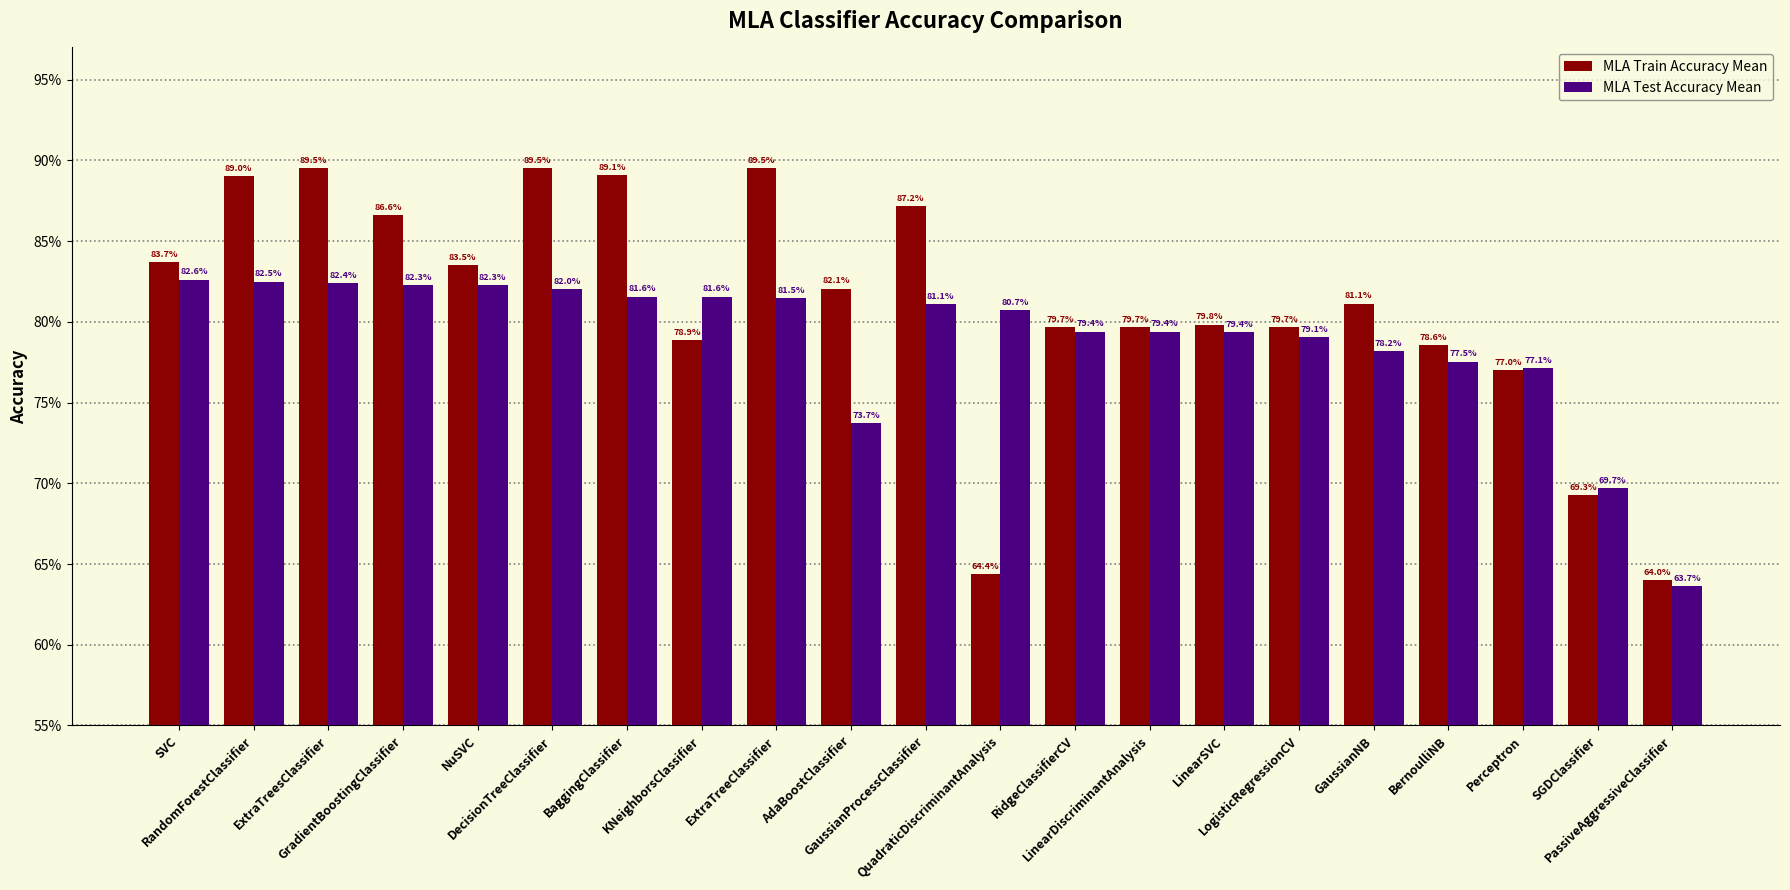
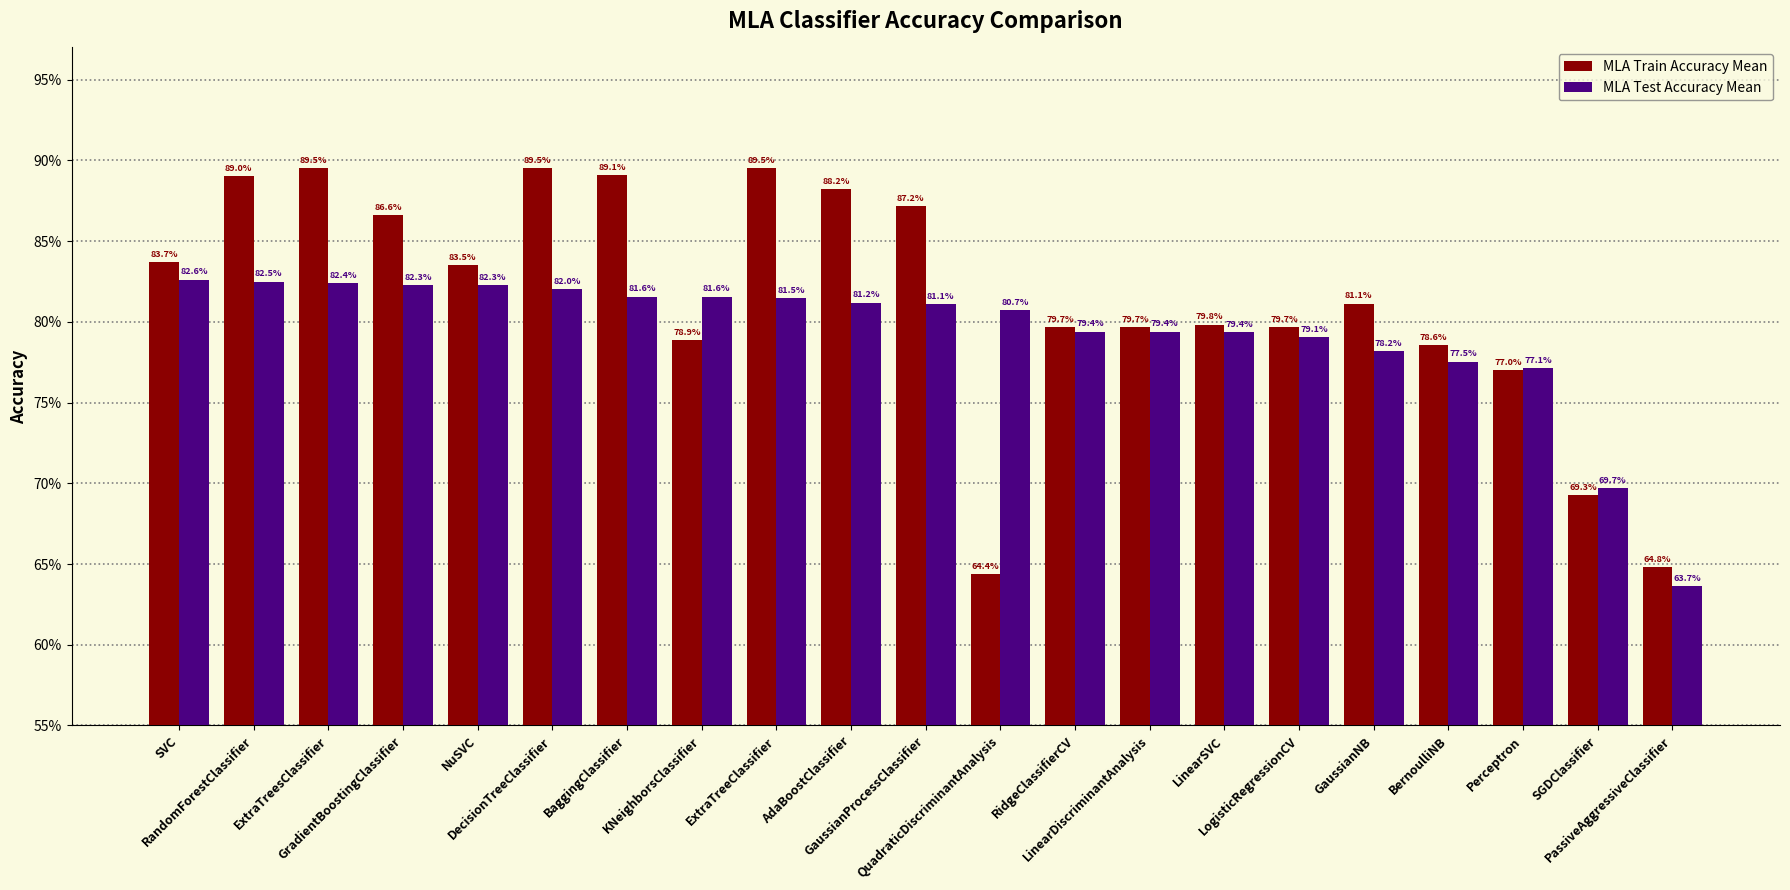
MLA Train Accuracy Mean, AdaBoostClassifier: 82.1% -> 88.2%
MLA Test Accuracy Mean, AdaBoostClassifier: 73.7% -> 81.2%
MLA Train Accuracy Mean, PassiveAggressiveClassifier: 64.0% -> 64.8%
